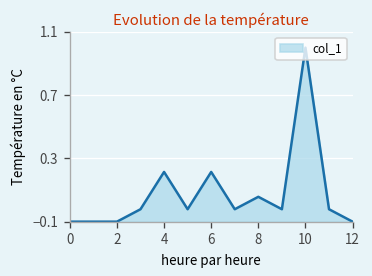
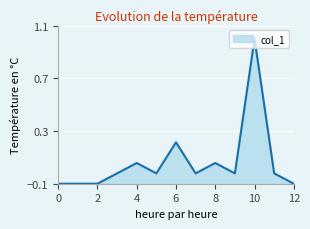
4: 0.21 -> 0.06
